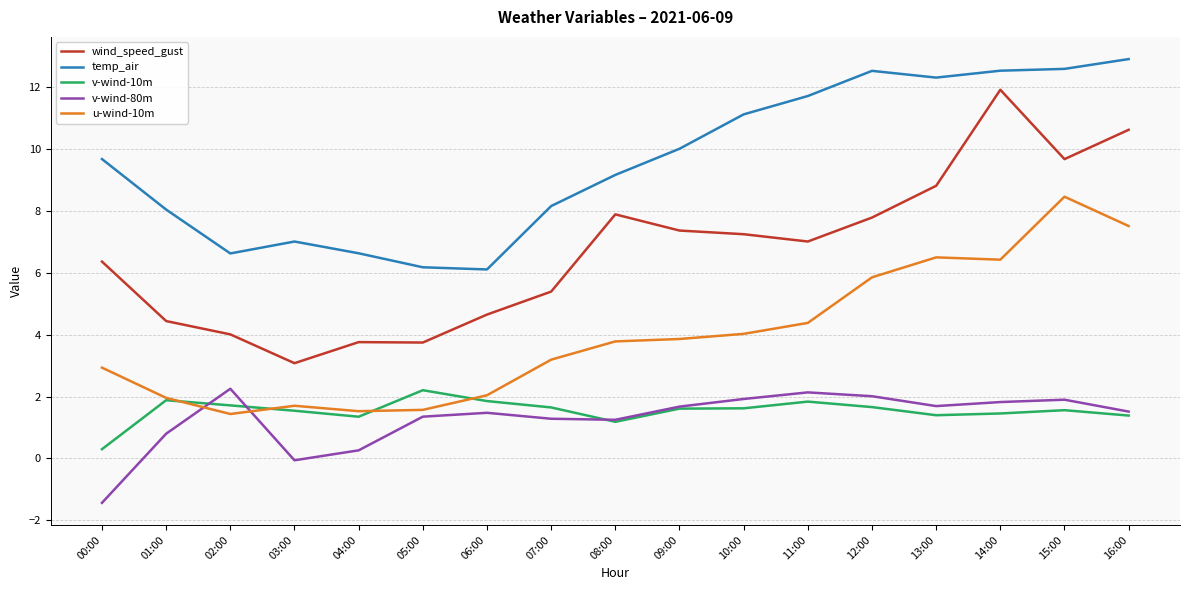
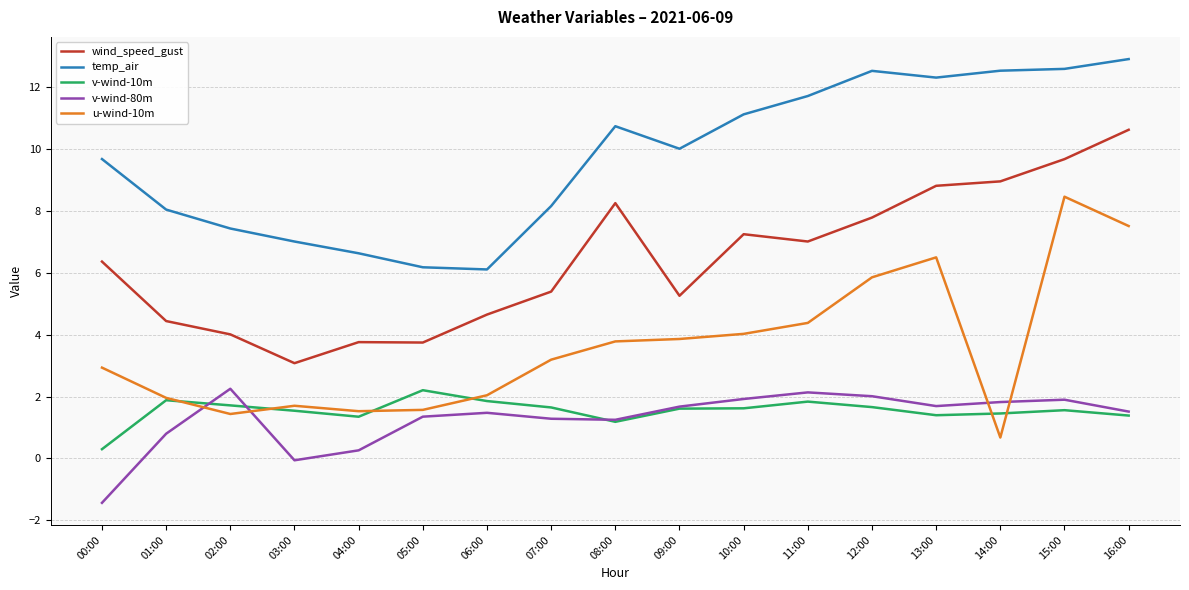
temp_air, 02:00: 6.6 -> 7.4
wind_speed_gust, 08:00: 7.9 -> 8.3
temp_air, 08:00: 9.2 -> 10.7
wind_speed_gust, 09:00: 7.4 -> 5.3
wind_speed_gust, 14:00: 11.9 -> 9.0
u-wind-10m, 14:00: 6.4 -> 0.7
